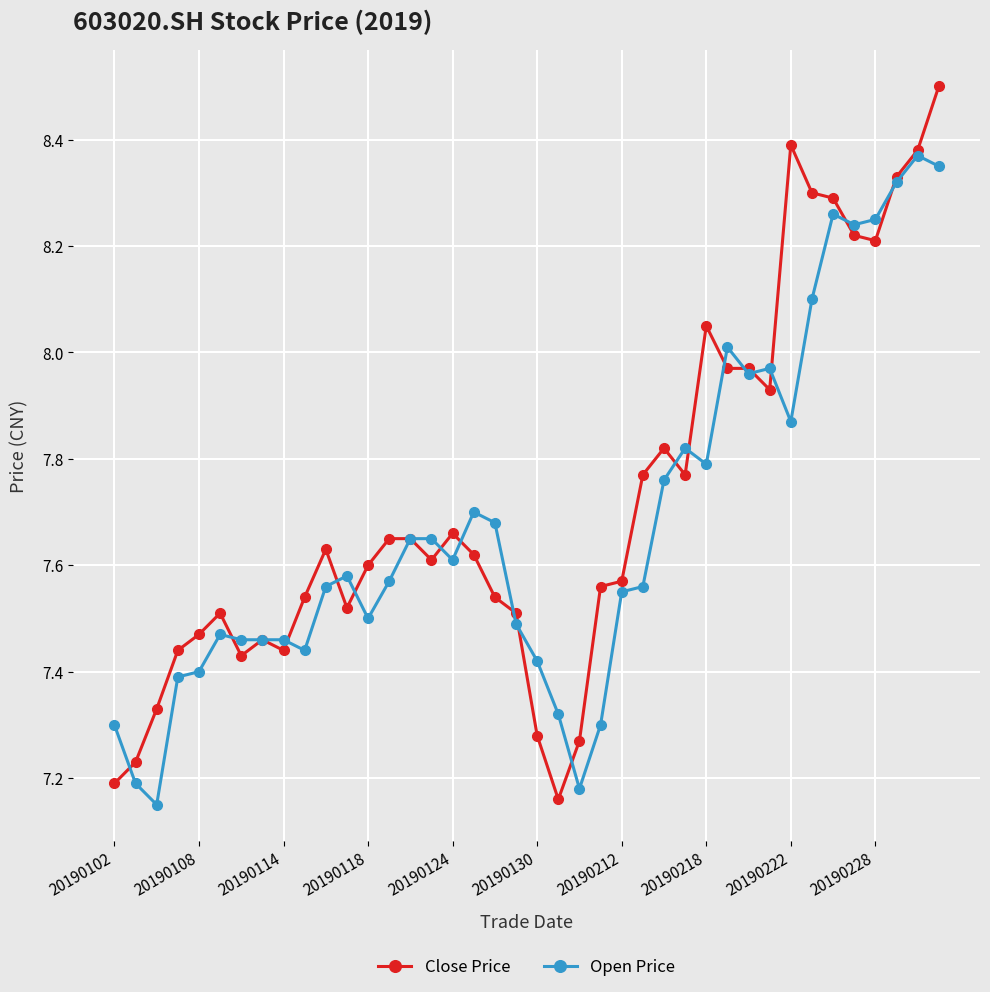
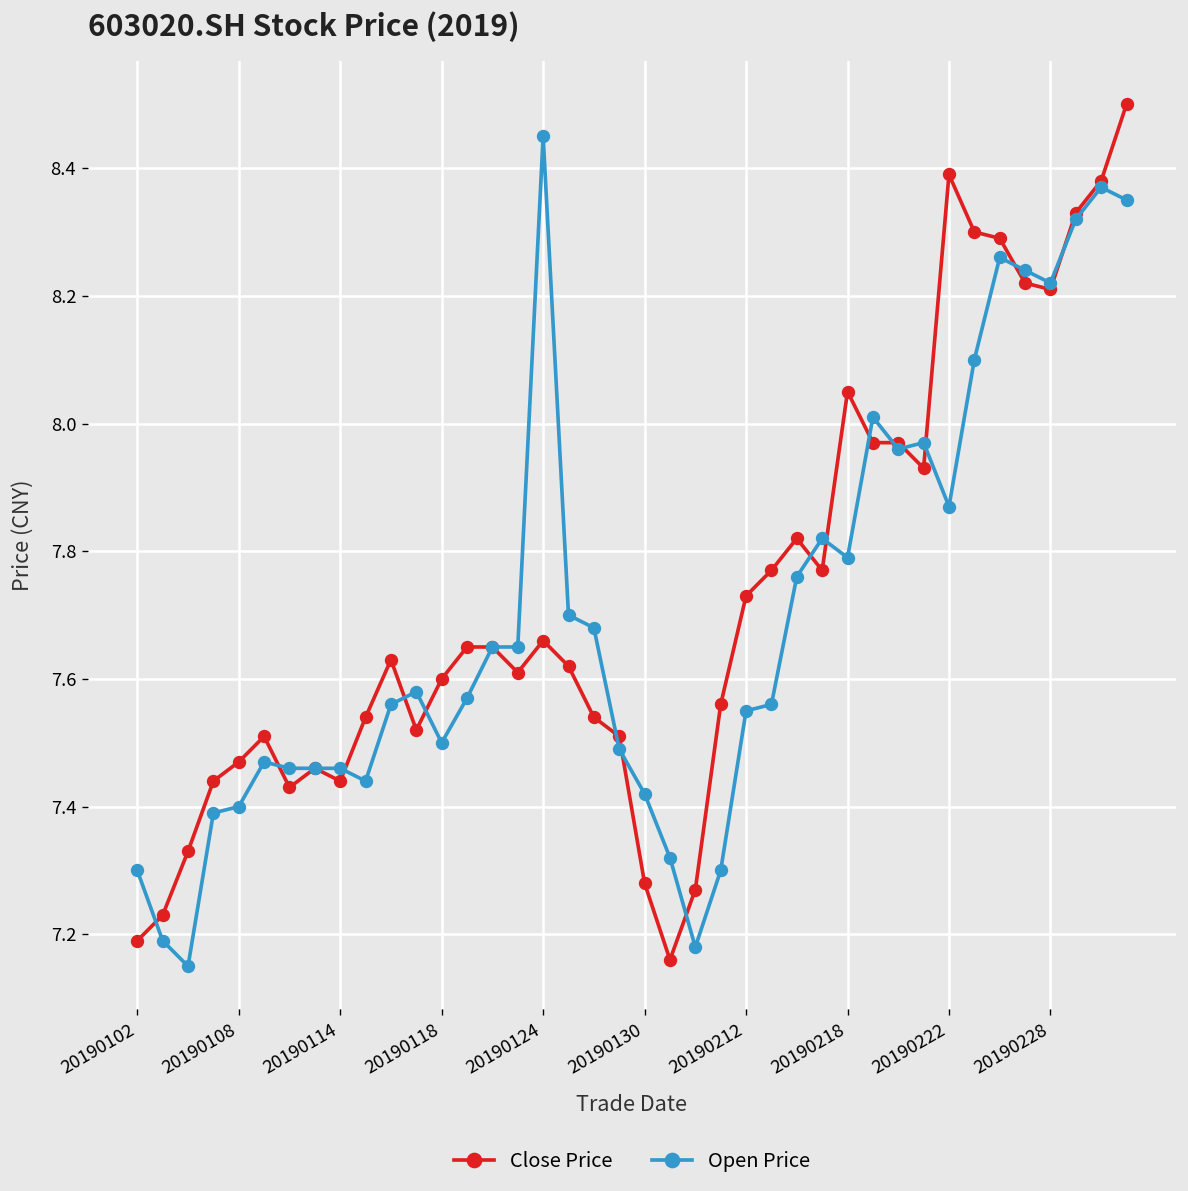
Open Price, 20190124: 7.61 -> 8.45
Close Price, 20190212: 7.57 -> 7.73
Open Price, 20190228: 8.25 -> 8.22
